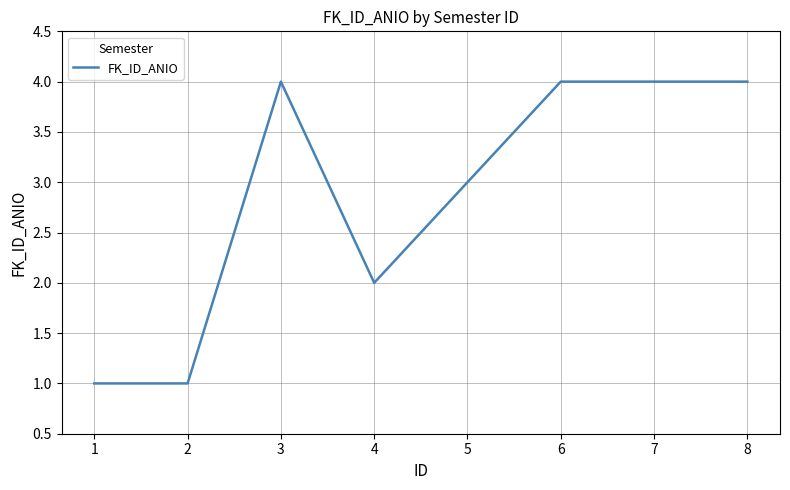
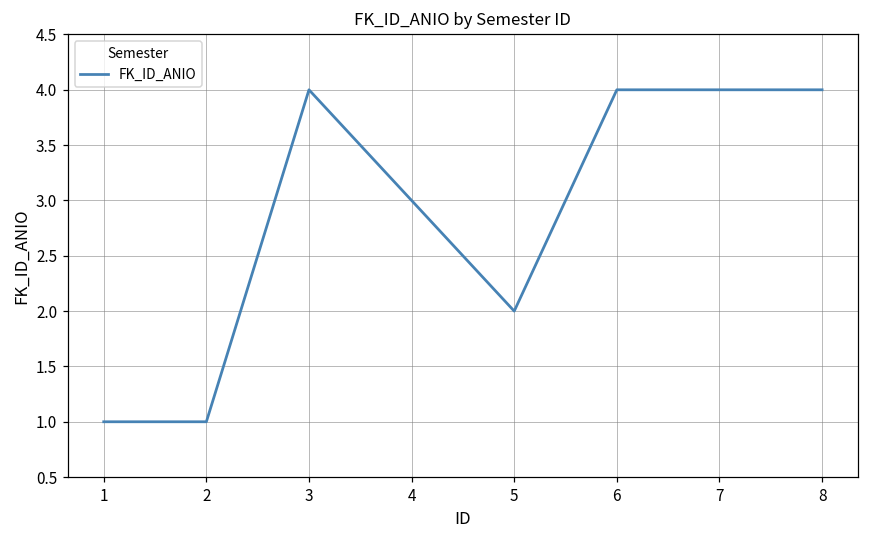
4: 2 -> 3
5: 3 -> 2
